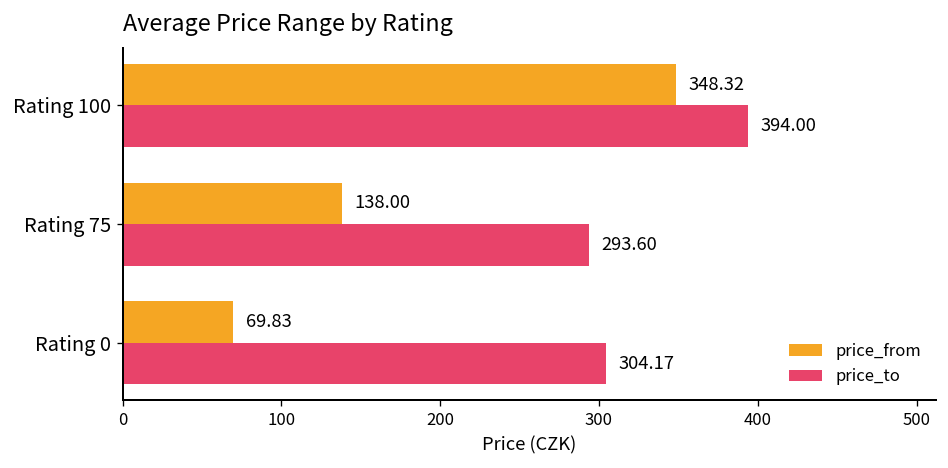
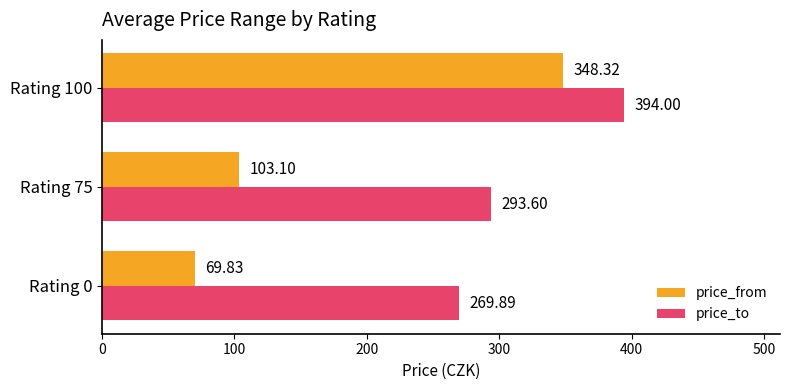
price_from, Rating 75: 138.00 -> 103.10
price_to, Rating 0: 304.17 -> 269.89
